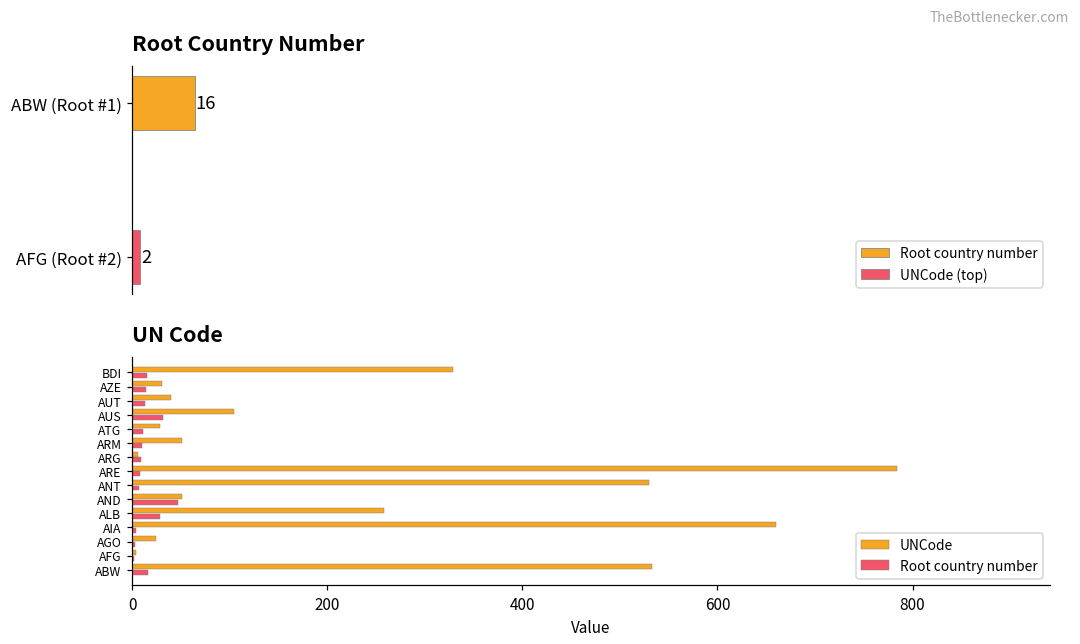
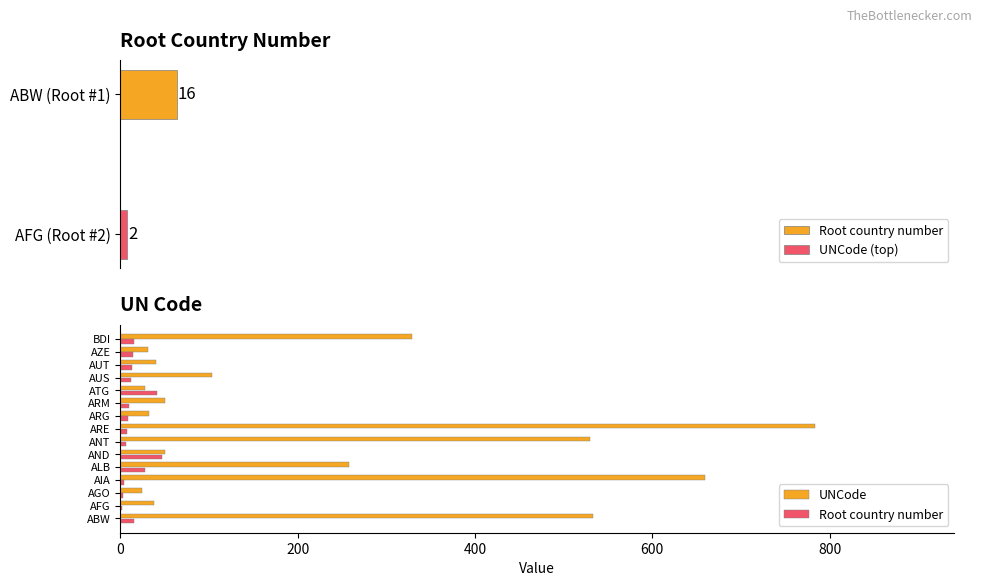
UN Code, Root country number, AUS: 30 -> 10
UN Code, Root country number, ATG: 10 -> 40
UN Code, UNCode, ARG: 10 -> 30
UN Code, UNCode, AFG: 0 -> 40
